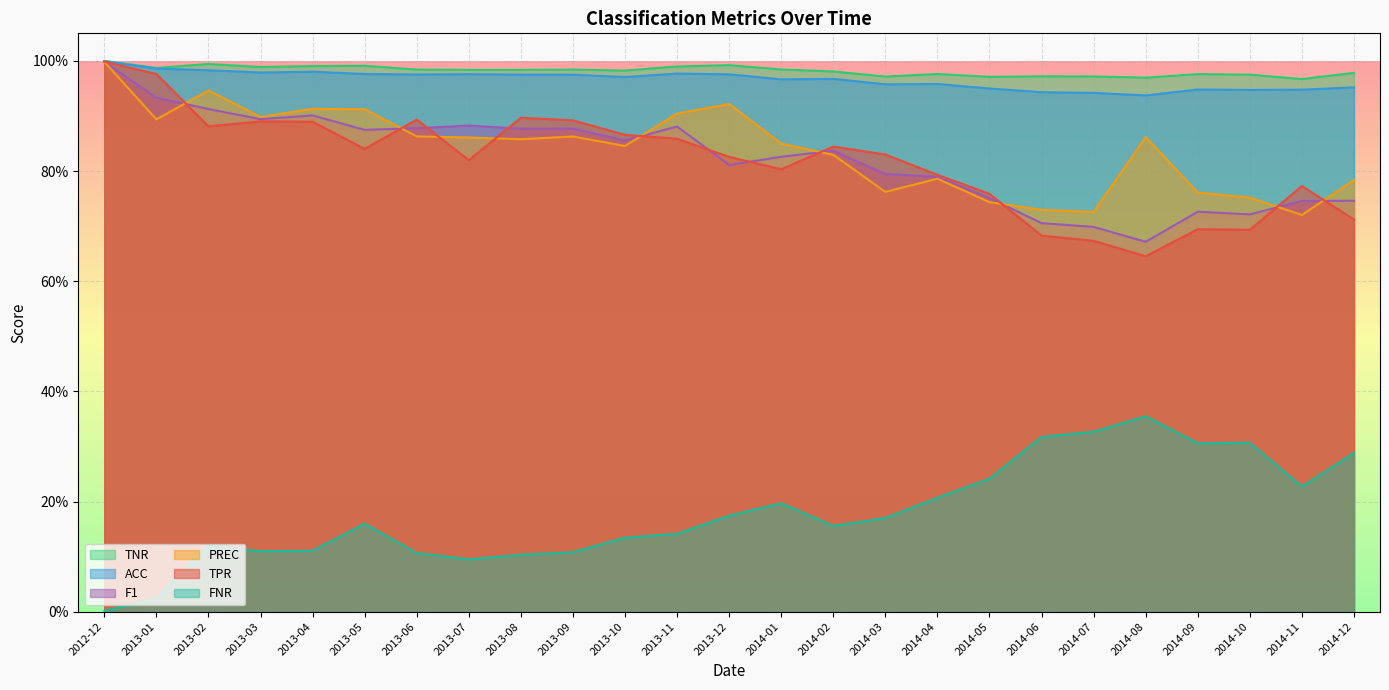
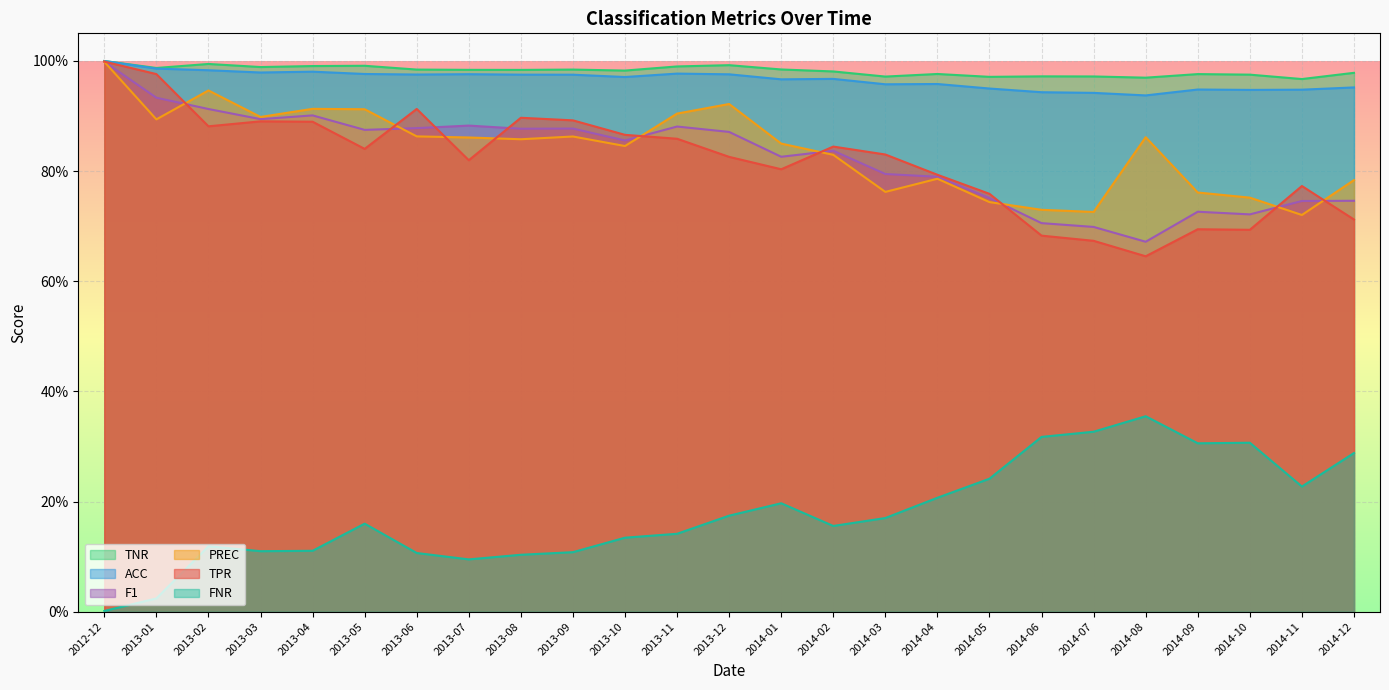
TPR, 2013-06: 89% -> 91%
F1, 2013-12: 81% -> 87%
